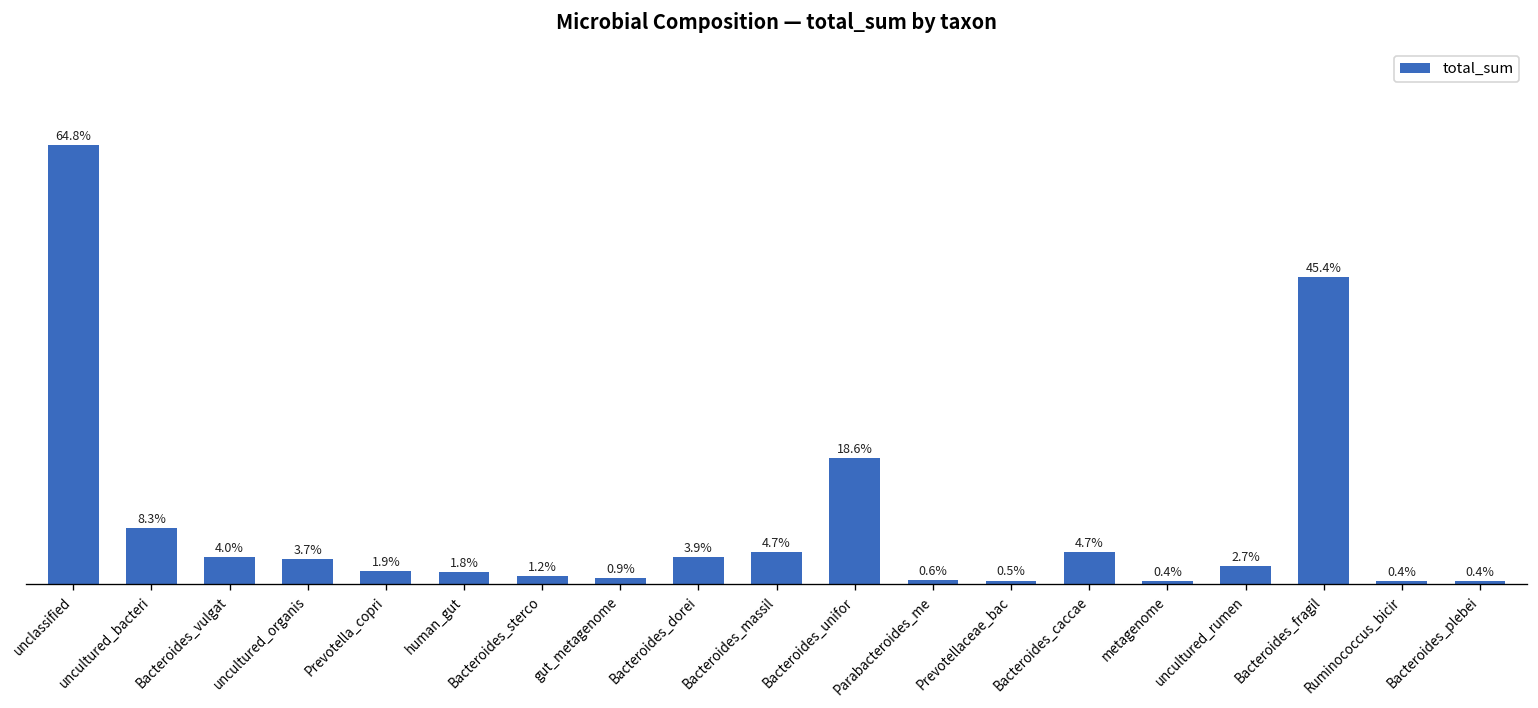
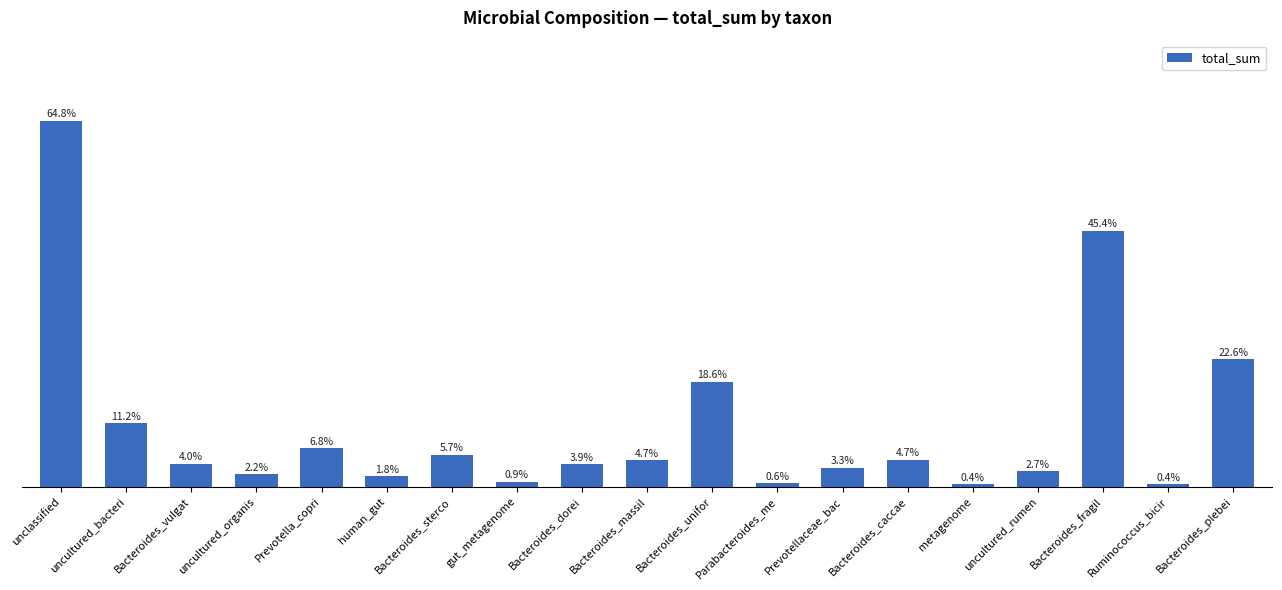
uncultured_bacteri: 8.3% -> 11.2%
uncultured_organis: 3.7% -> 2.2%
Prevotella_copri: 1.9% -> 6.8%
Bacteroides_sterco: 1.2% -> 5.7%
Prevotellaceae_bac: 0.5% -> 3.3%
Bacteroides_plebei: 0.4% -> 22.6%
